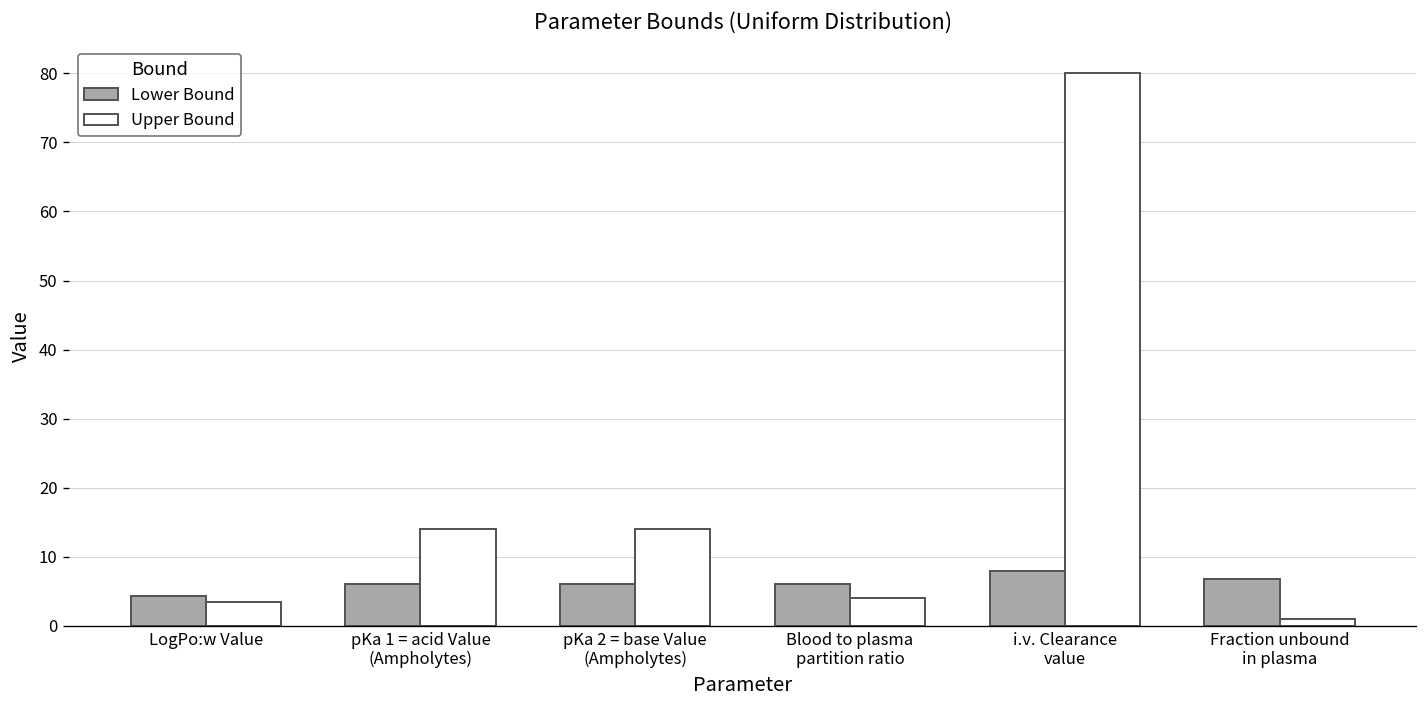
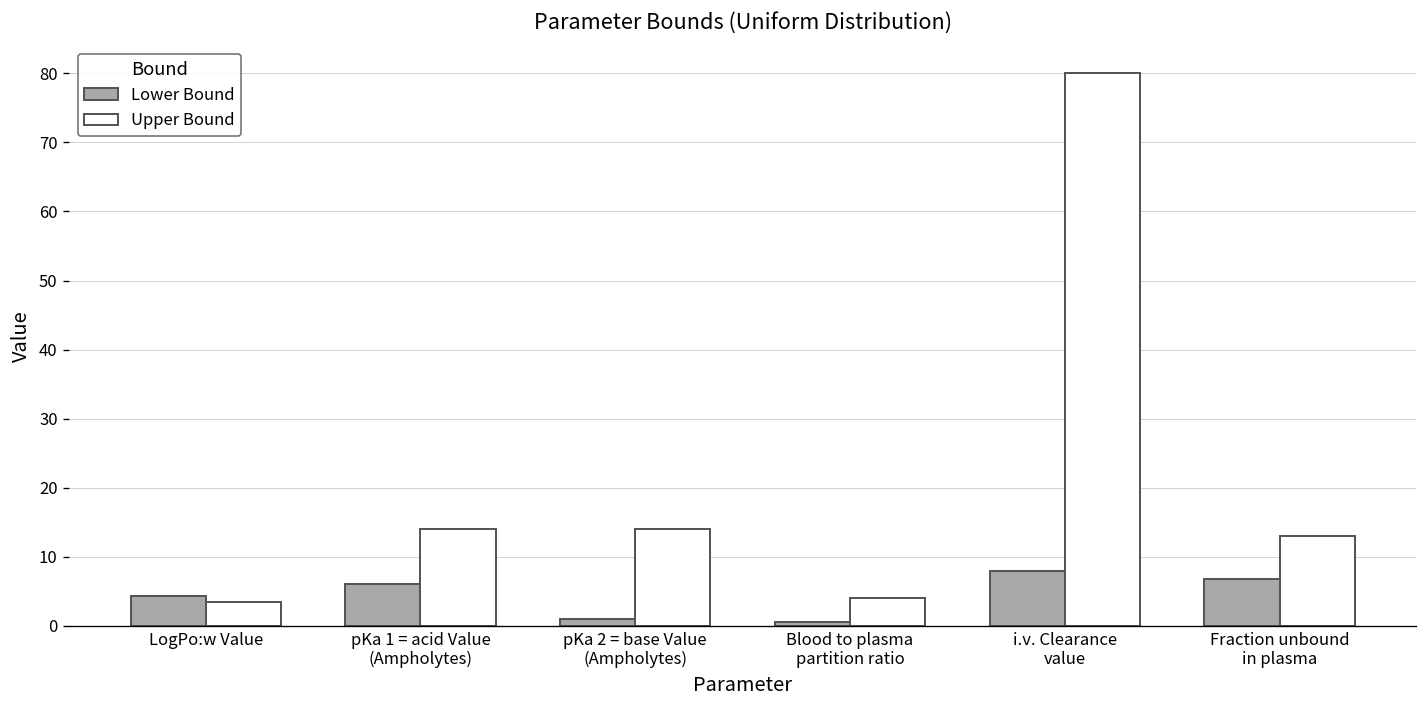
Lower Bound, pKa 2 = base Value (Ampholytes): 6 -> 1
Lower Bound, Blood to plasma partition ratio: 6 -> 1
Upper Bound, Fraction unbound in plasma: 1 -> 13
